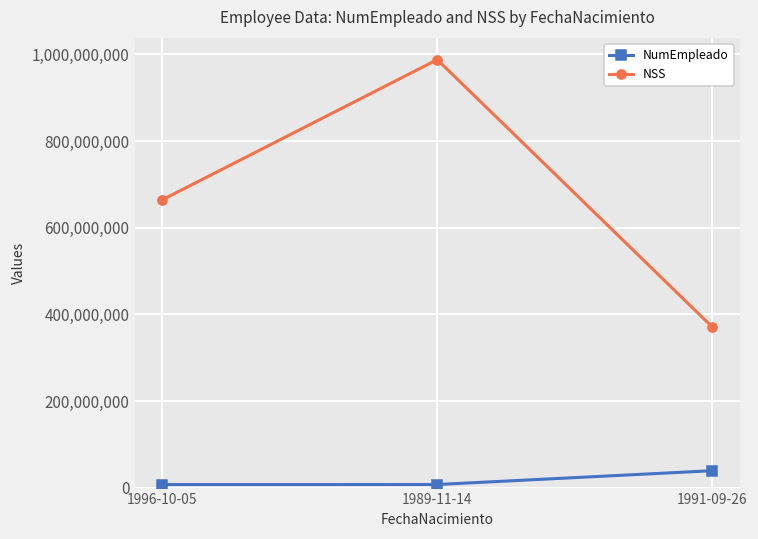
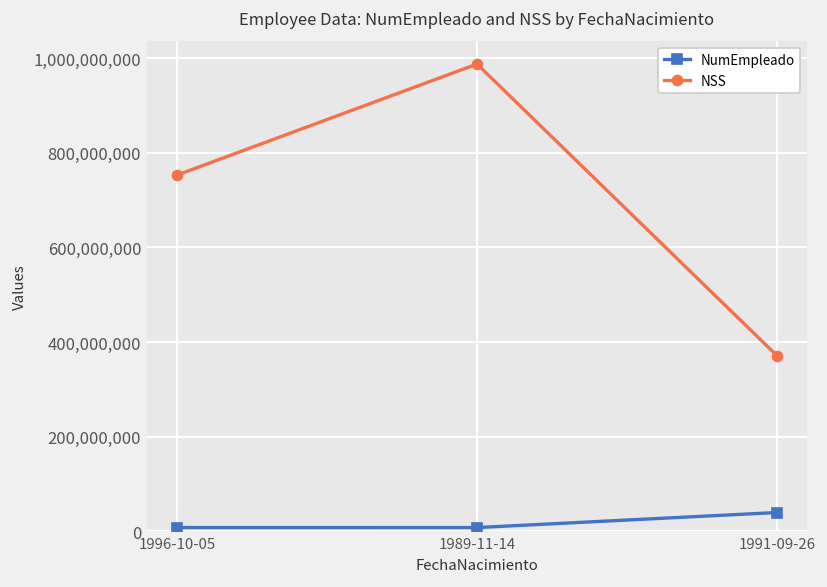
NSS, 1996-10-05: 660,000,000 -> 750,000,000
